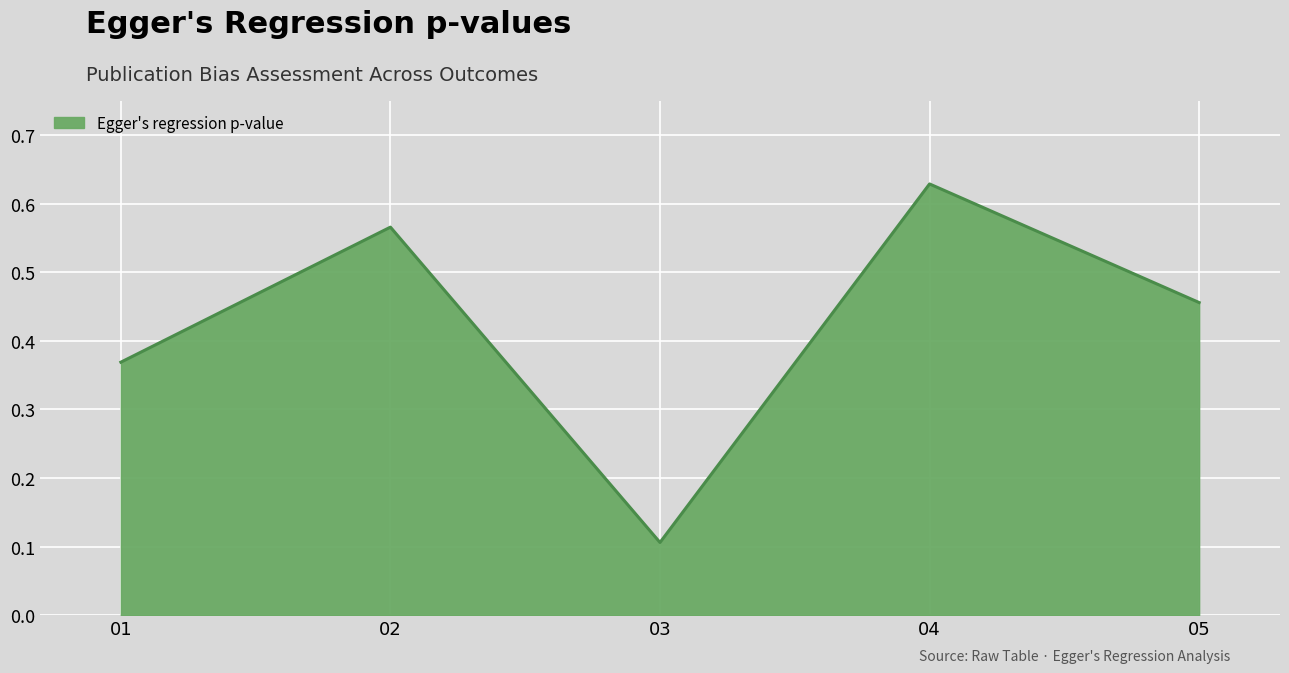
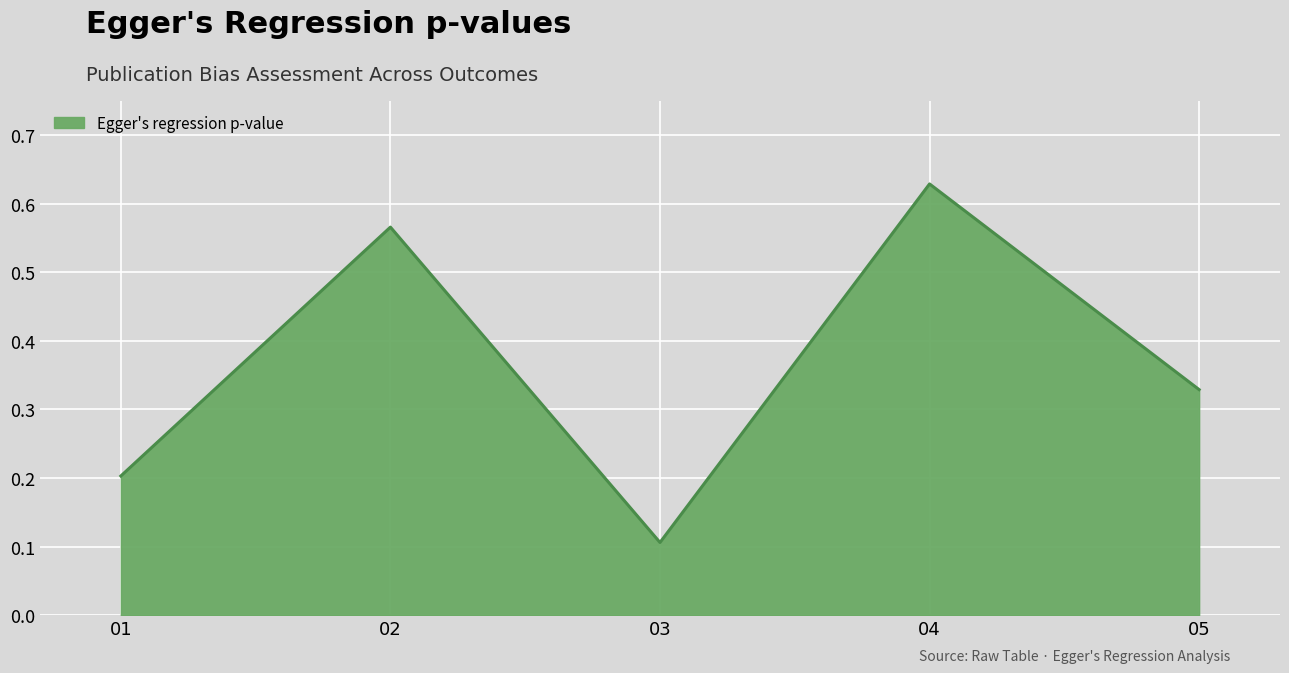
01: 0.37 -> 0.20
05: 0.46 -> 0.33
